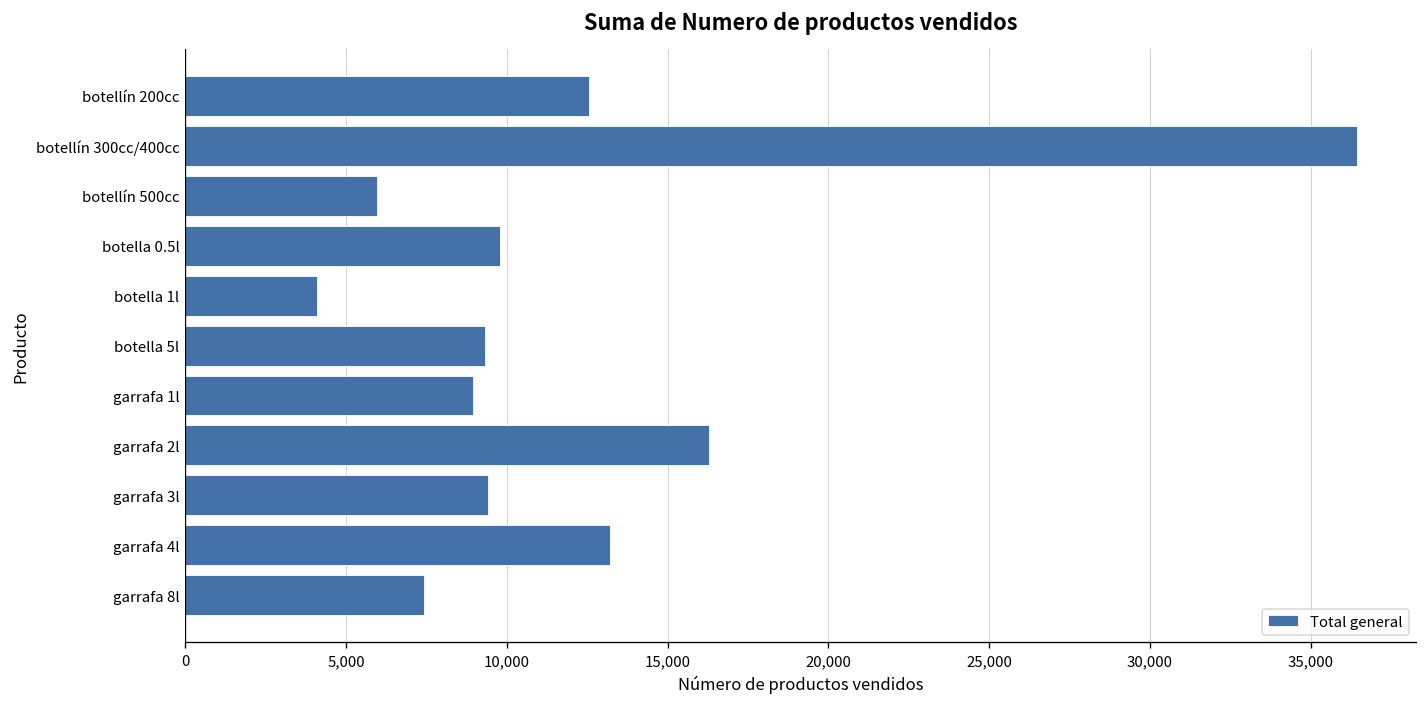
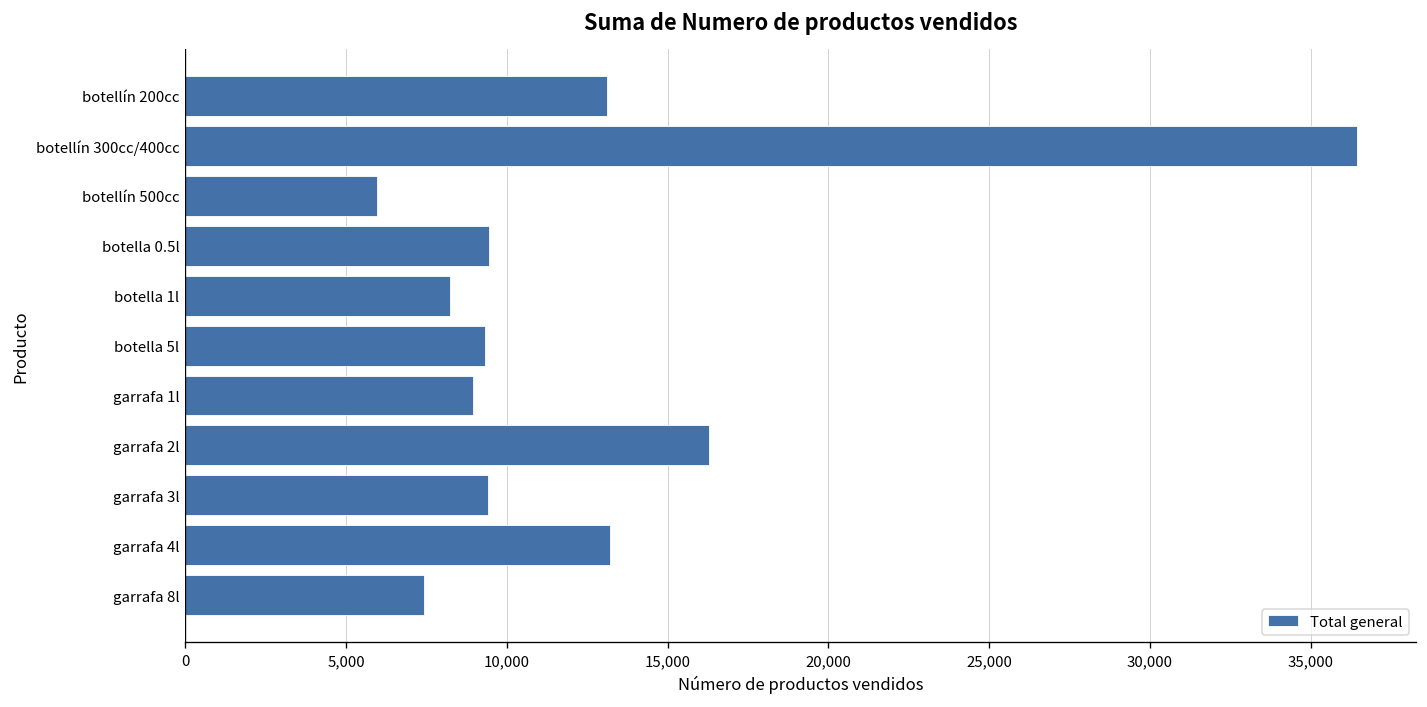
botellín 200cc: 12,600 -> 13,100
botella 0.5l: 9,800 -> 9,400
botella 1l: 4,100 -> 8,200
